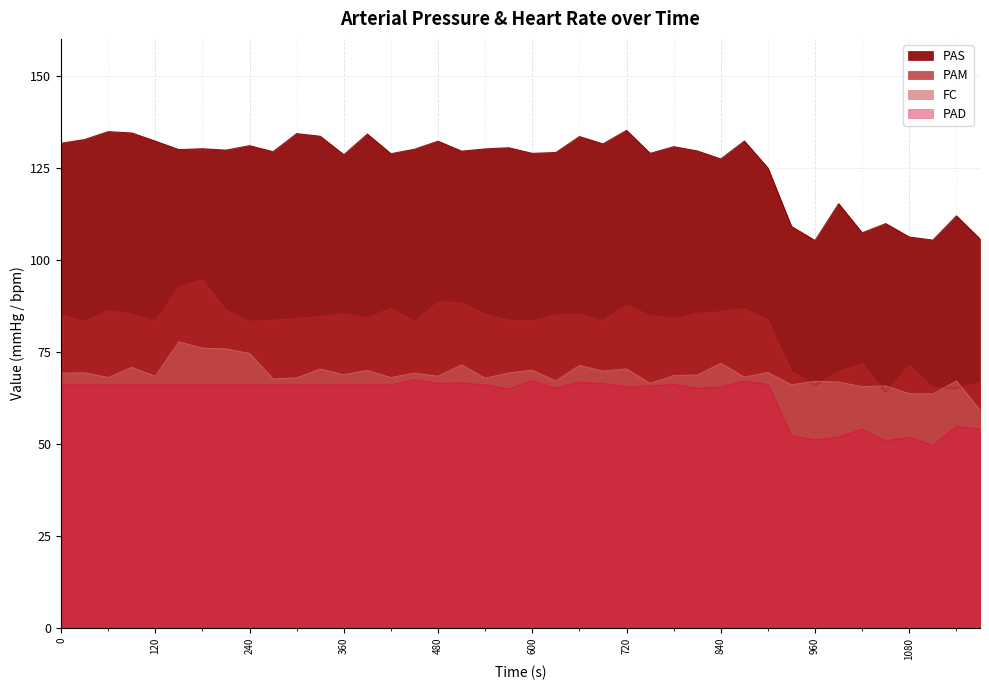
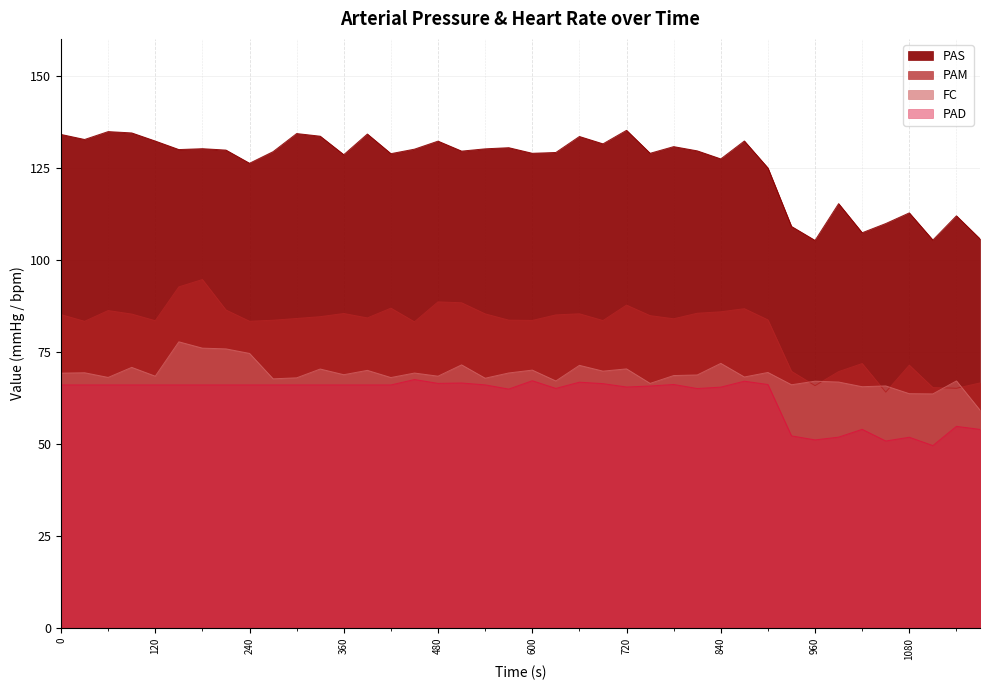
PAS, 0: 132 -> 134
PAS, 240: 131 -> 126
PAS, 1080: 106 -> 113
